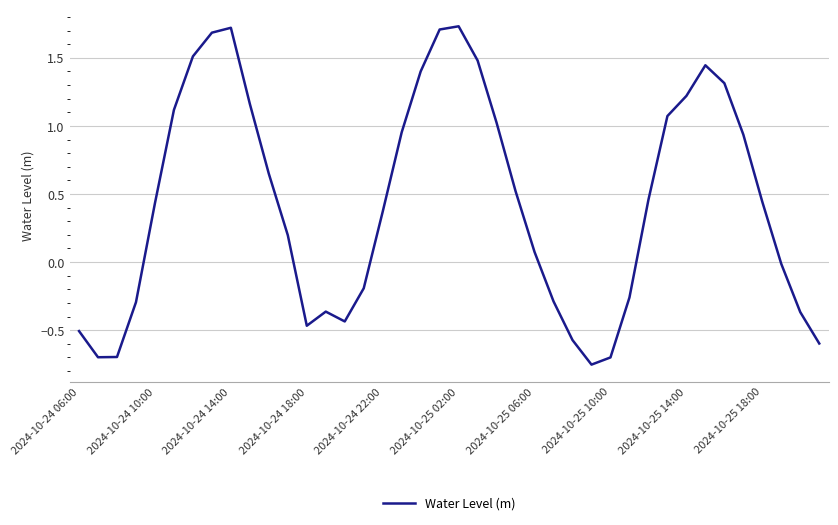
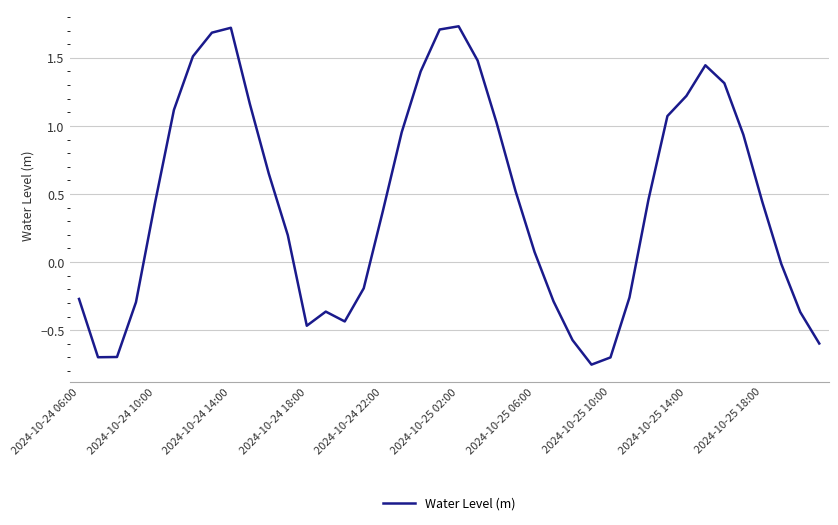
2024-10-24 06:00: -0.51 -> -0.27
